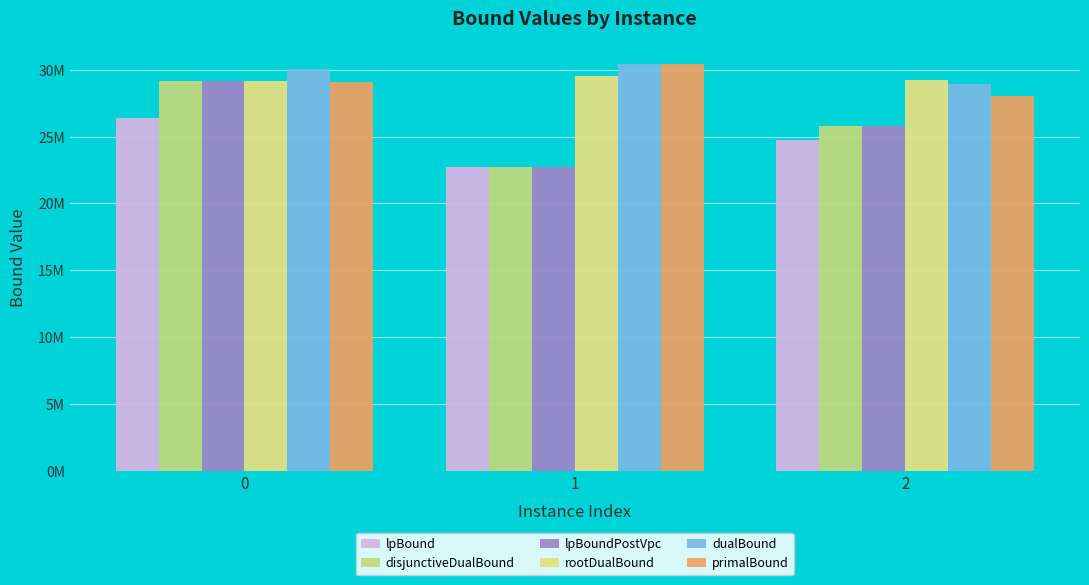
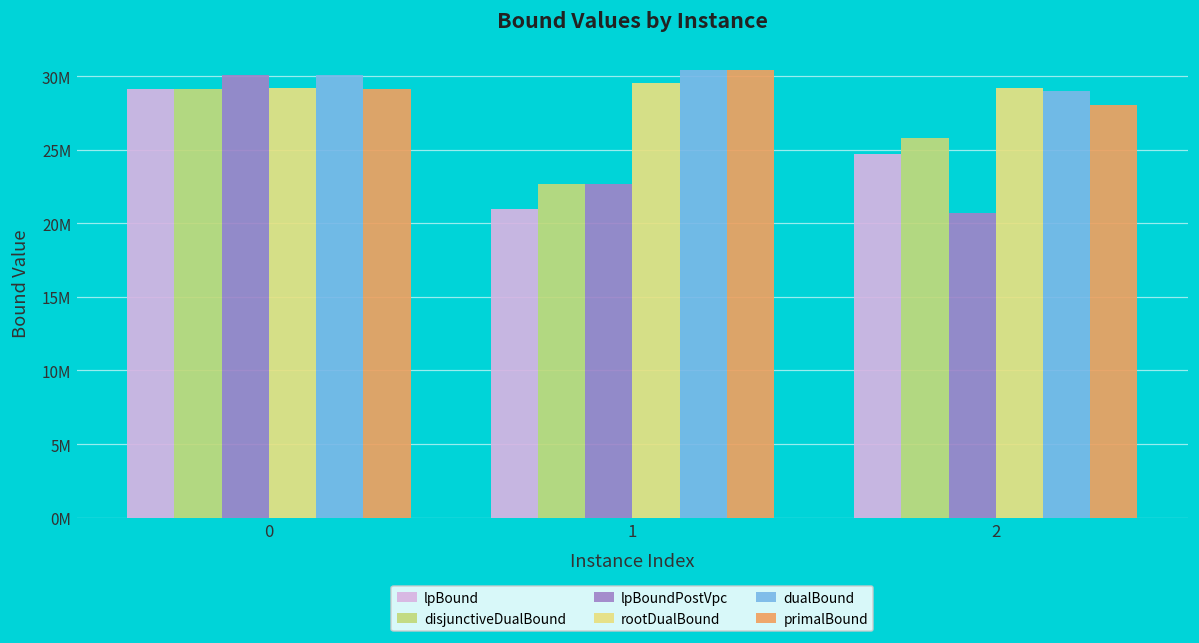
lpBound, 0: 26400000 -> 29100000
lpBoundPostVpc, 0: 29100000 -> 30100000
lpBound, 1: 22700000 -> 21000000
lpBoundPostVpc, 2: 25800000 -> 20700000
